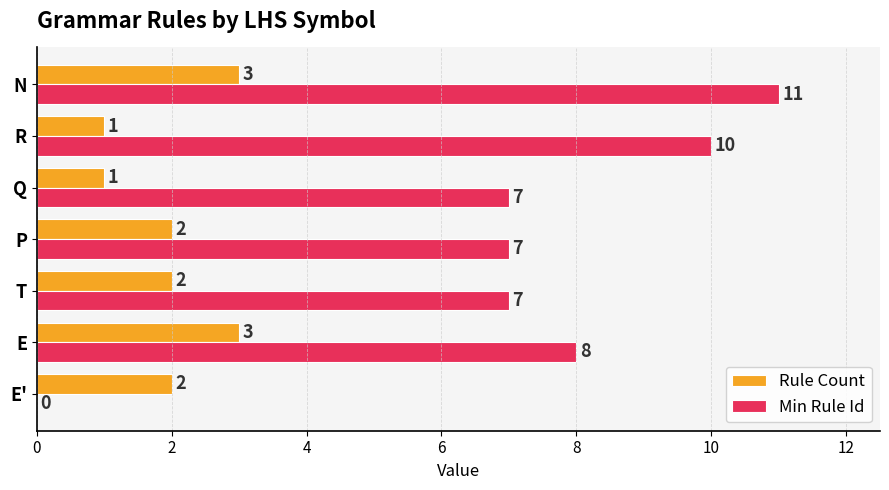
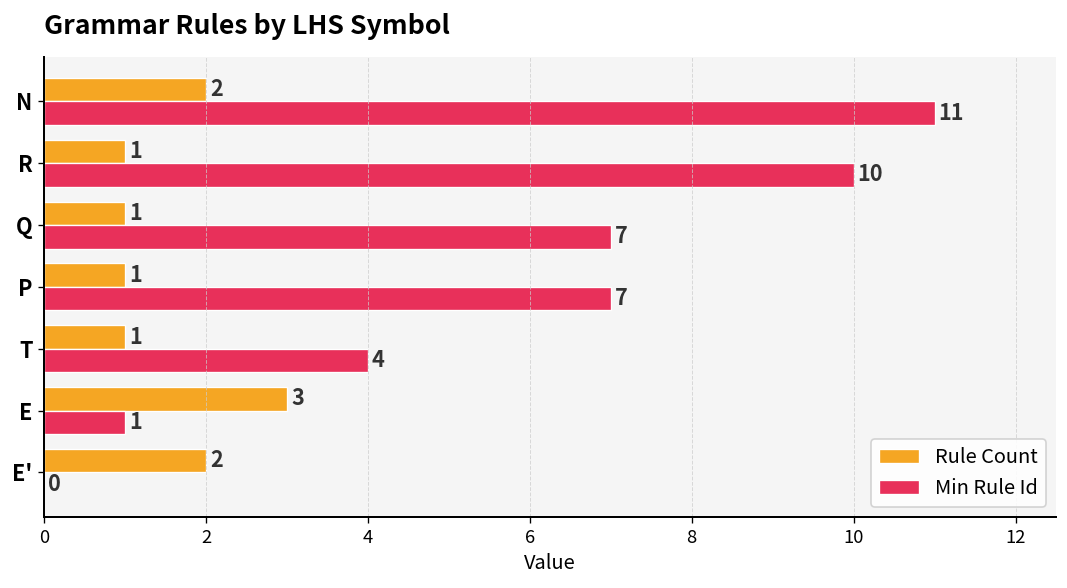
Rule Count, N: 3 -> 2
Rule Count, P: 2 -> 1
Rule Count, T: 2 -> 1
Min Rule Id, T: 7 -> 4
Min Rule Id, E: 8 -> 1
